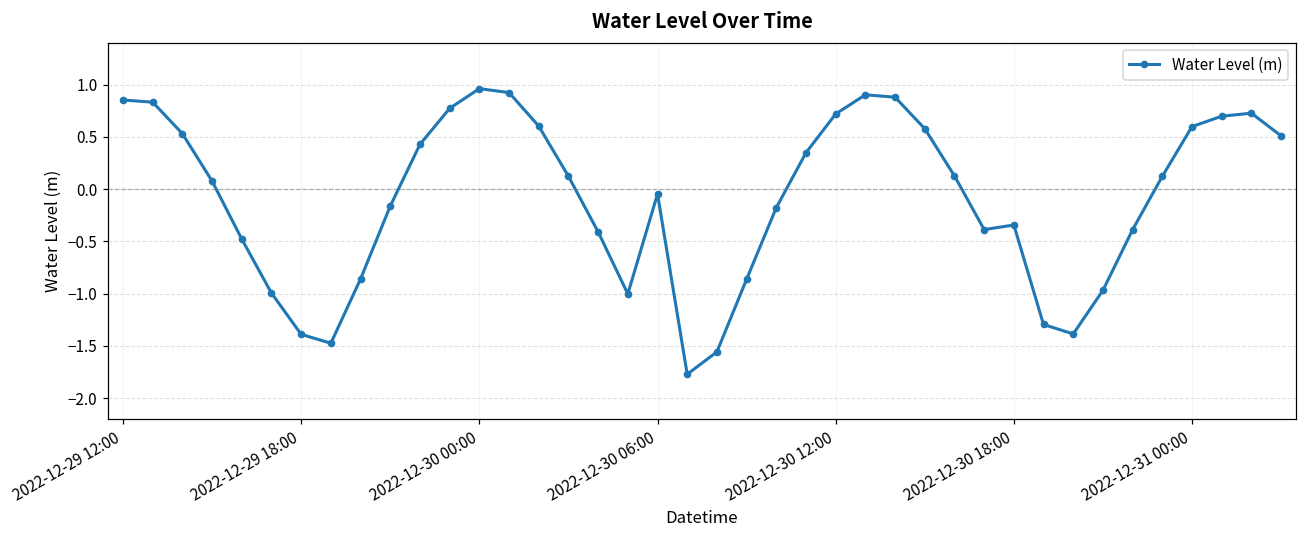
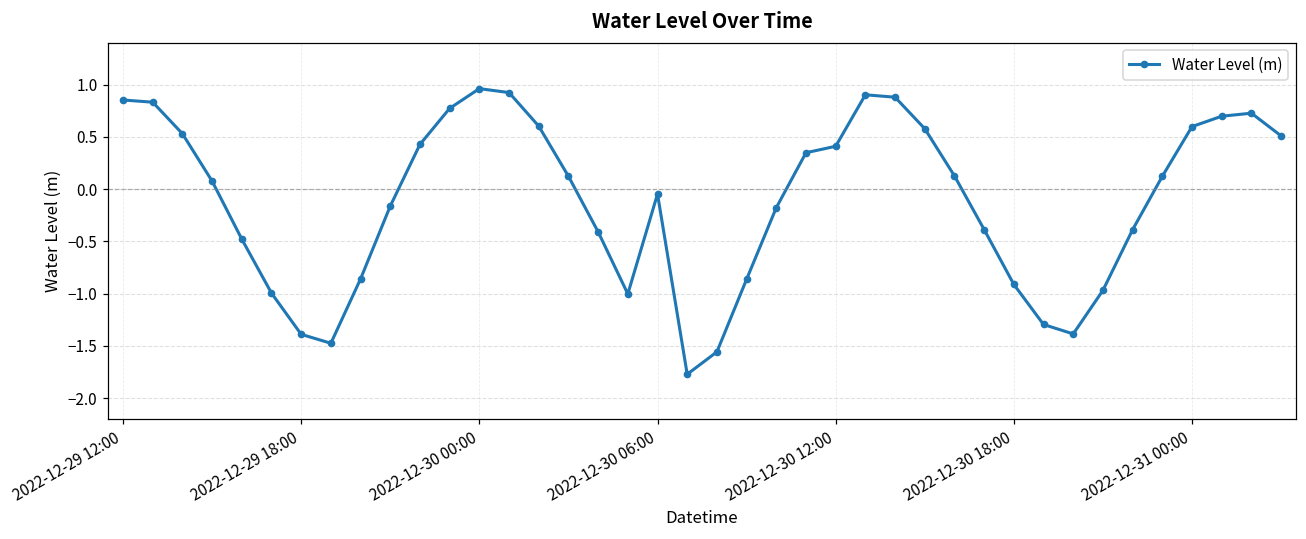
2022-12-30 12:00: 0.7 -> 0.4
2022-12-30 18:00: -0.3 -> -0.9
